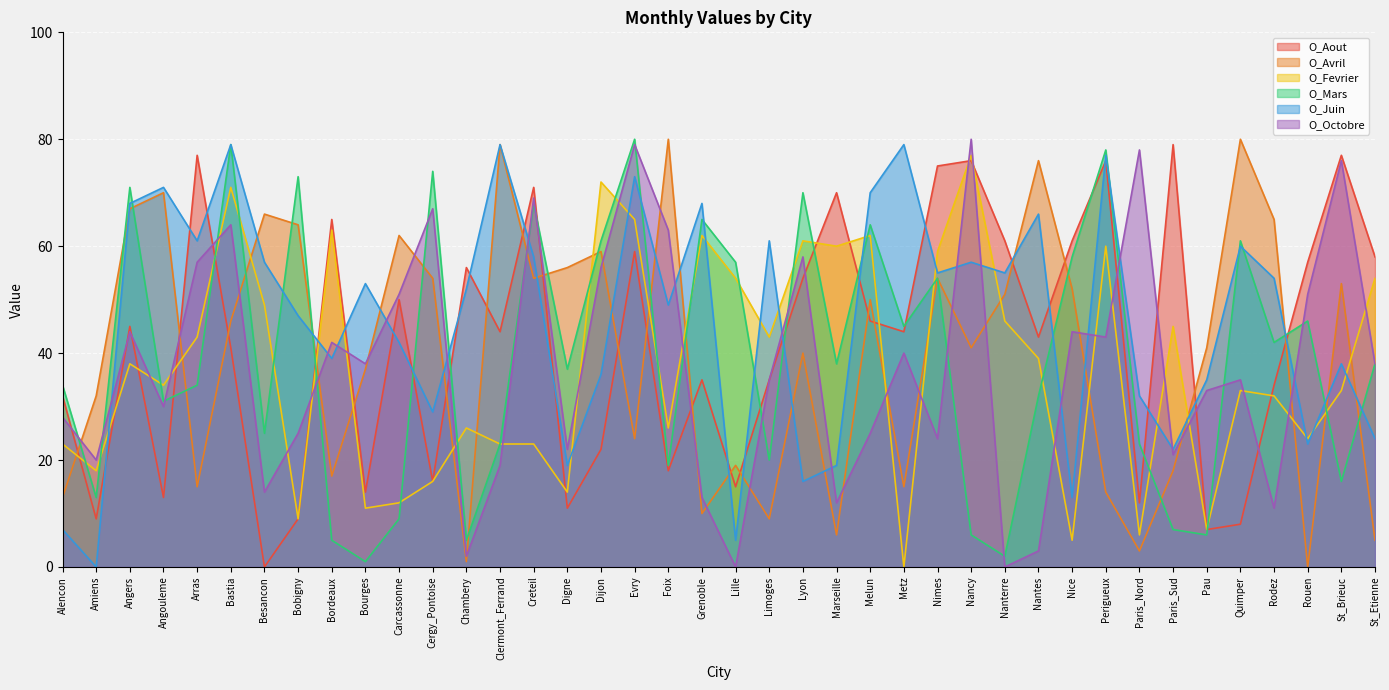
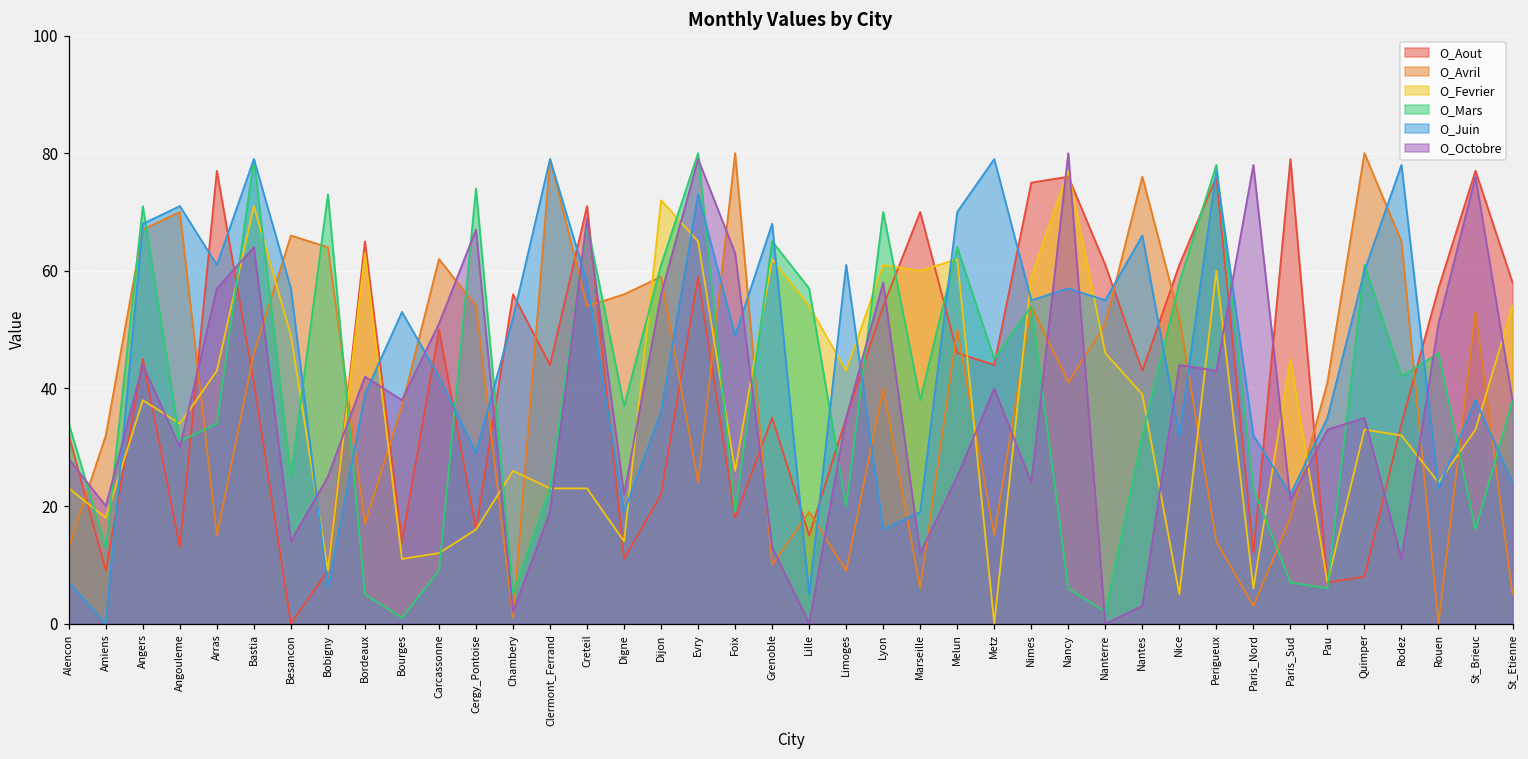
O_Juin, Bobigny: 47 -> 6
O_Juin, Nice: 13 -> 32
O_Juin, Rodez: 54 -> 78
